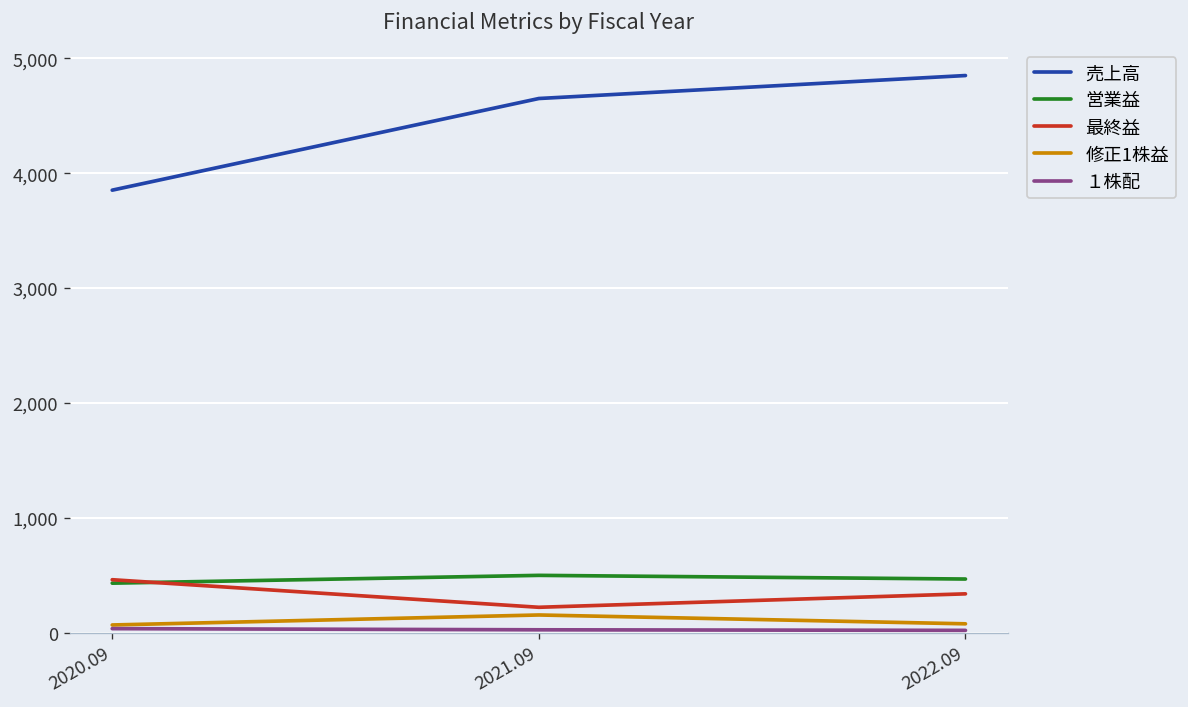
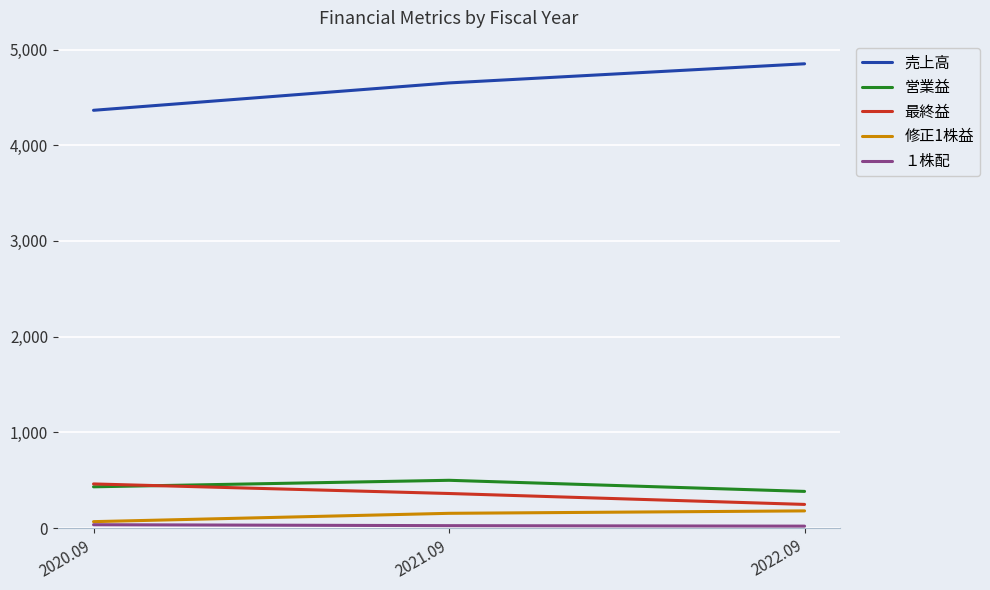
売上高, 2020.09: 3,900 -> 4,400
最終益, 2021.09: 200 -> 400
営業益, 2022.09: 500 -> 400
最終益, 2022.09: 300 -> 200
修正1株益, 2022.09: 100 -> 200
